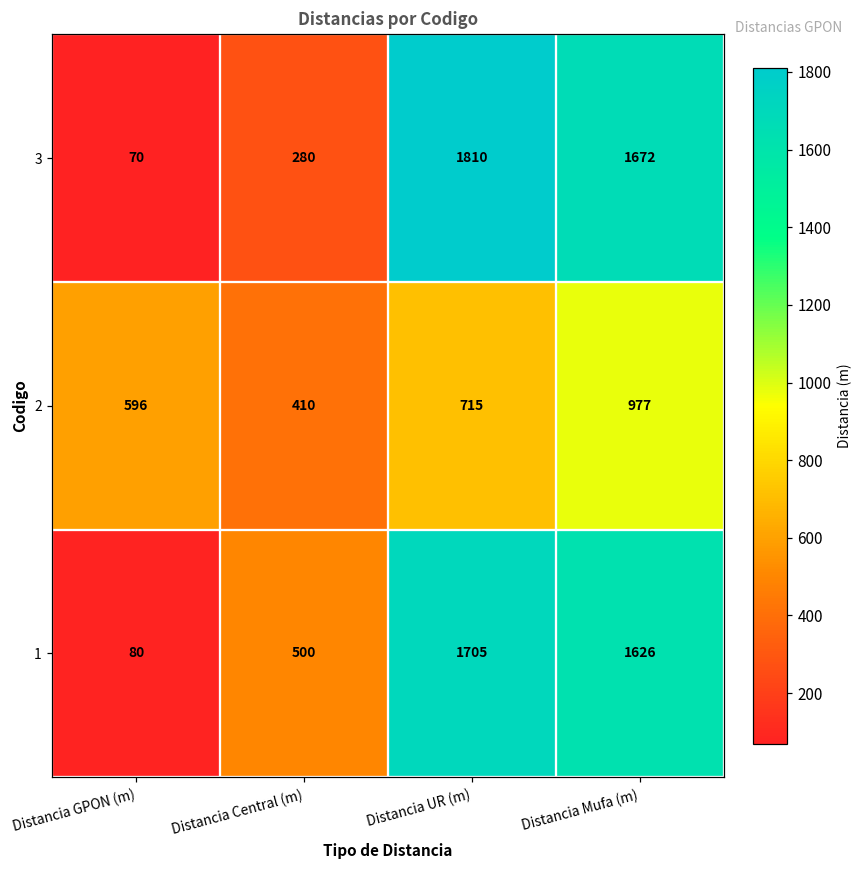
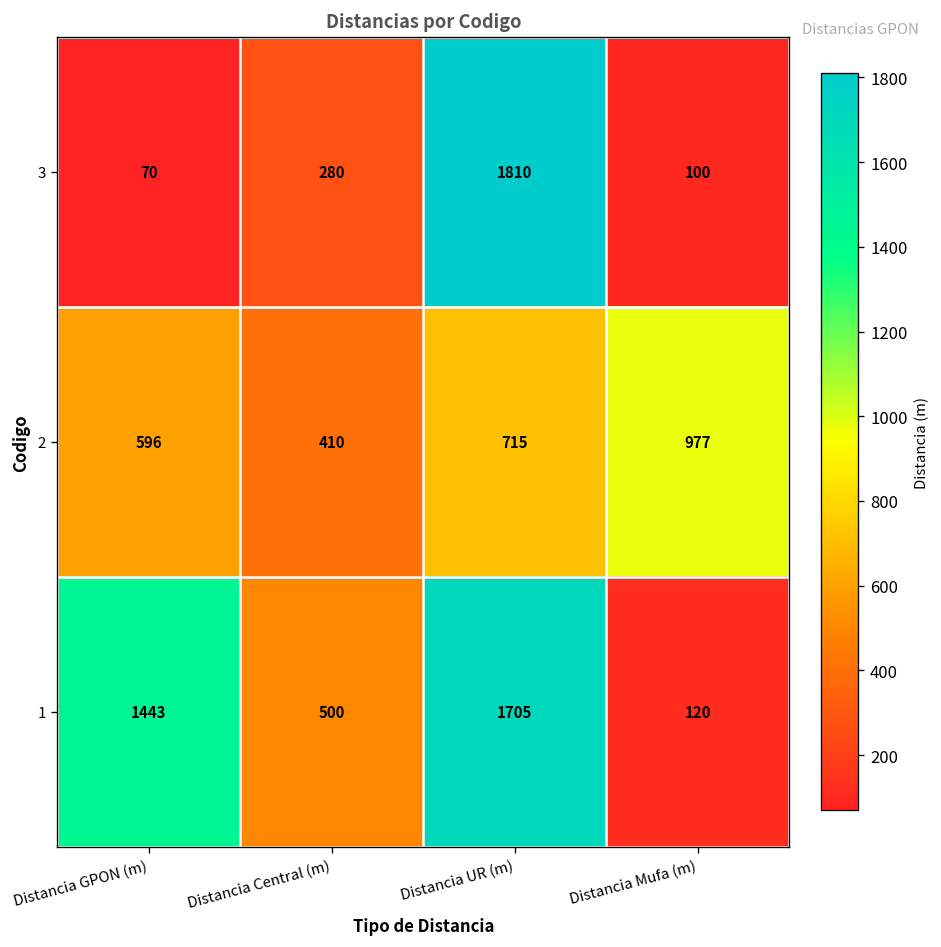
3, Distancia Mufa (m): 1672 -> 100
1, Distancia GPON (m): 80 -> 1443
1, Distancia Mufa (m): 1626 -> 120
